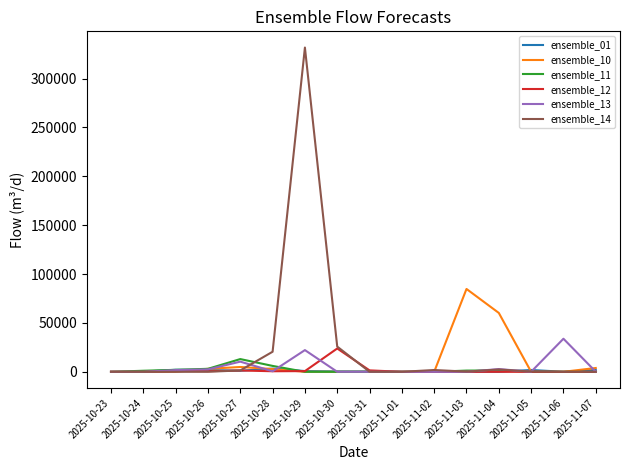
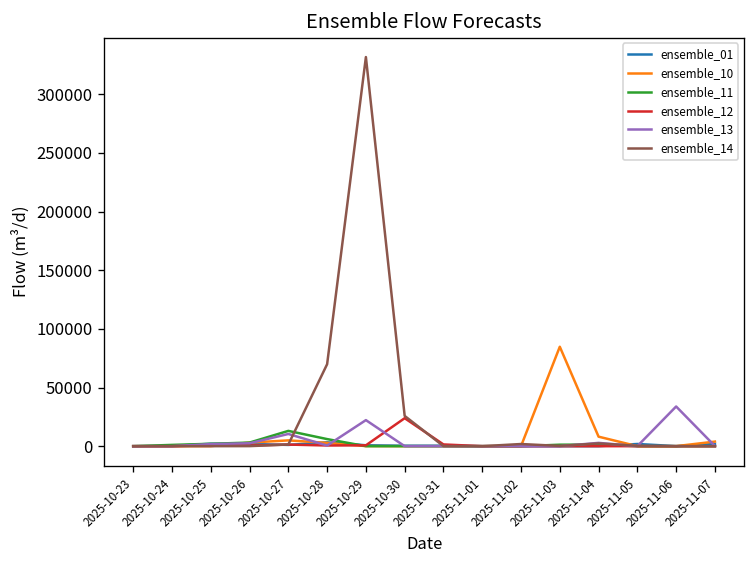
ensemble_14, 2025-10-28: 20000 -> 70000
ensemble_10, 2025-11-04: 60000 -> 10000
